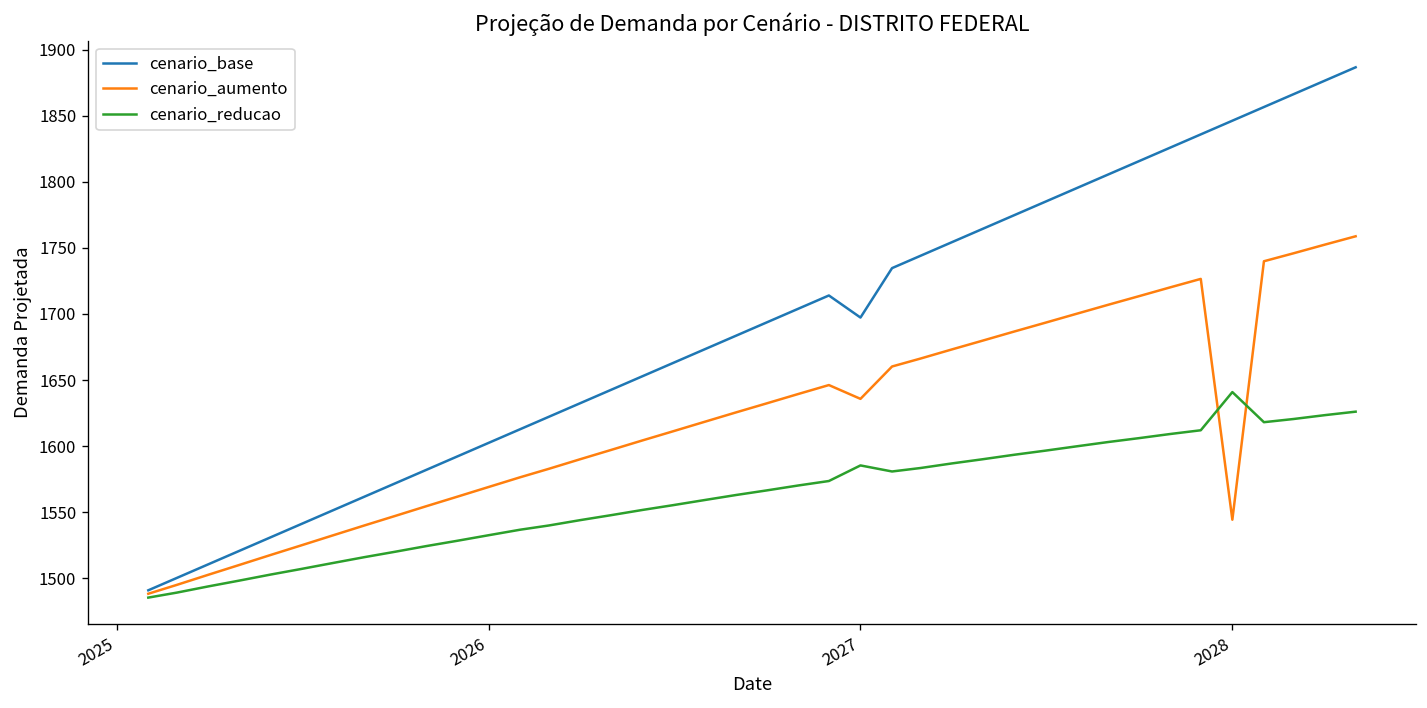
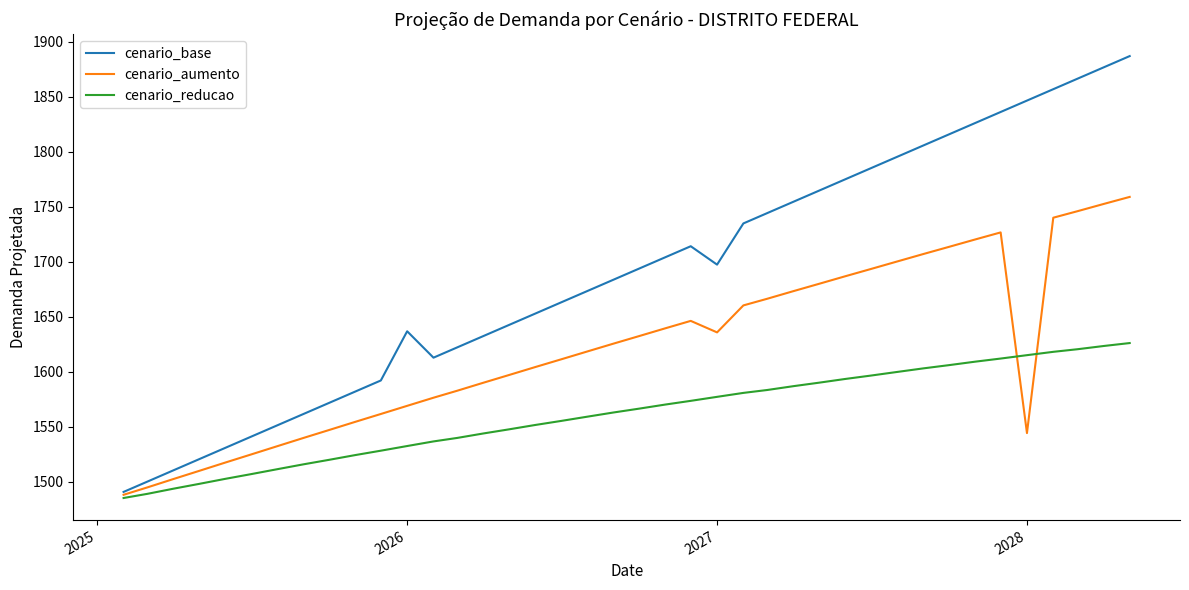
cenario_base, 2026: 1602 -> 1637
cenario_reducao, 2027: 1585 -> 1577
cenario_reducao, 2028: 1641 -> 1615
